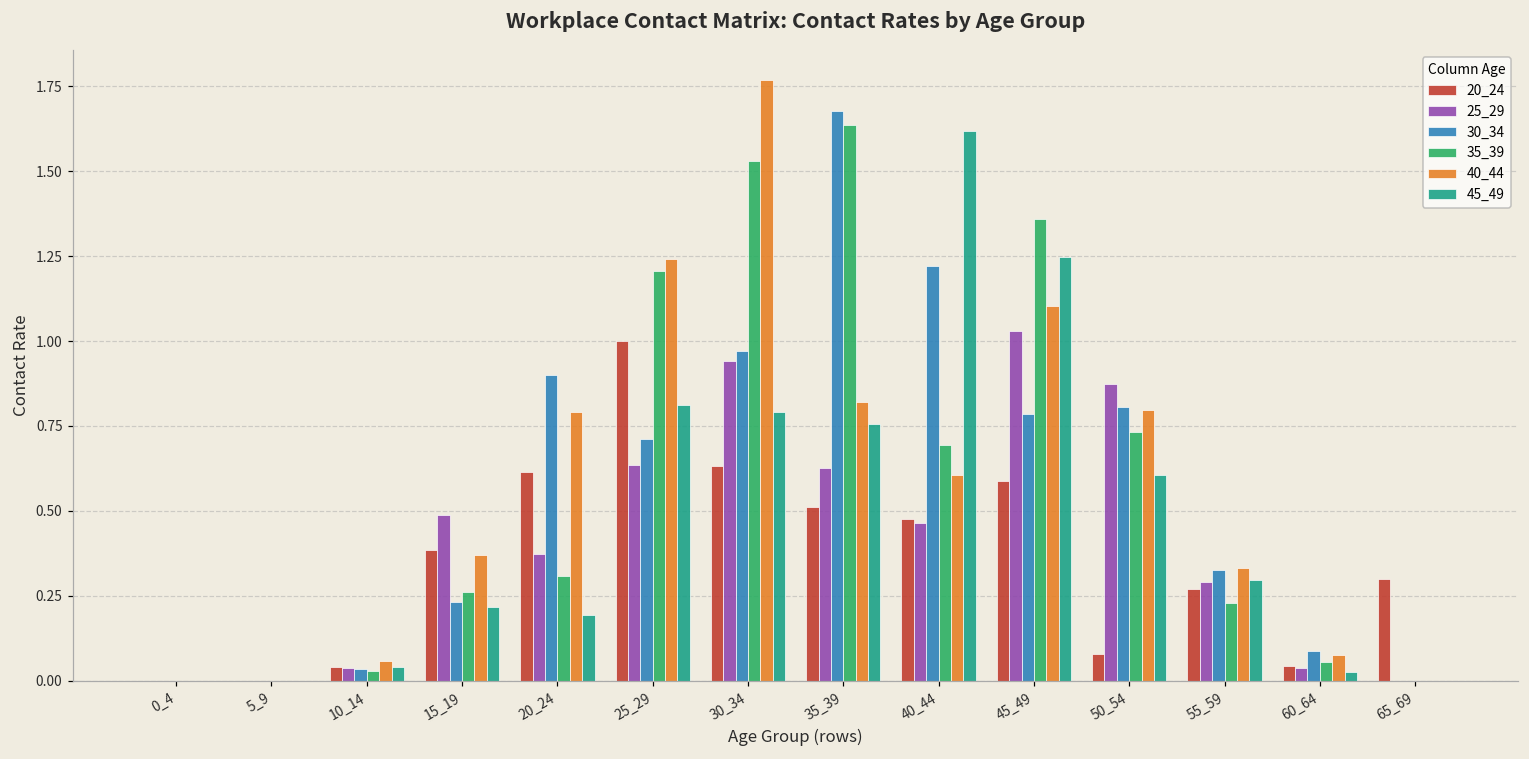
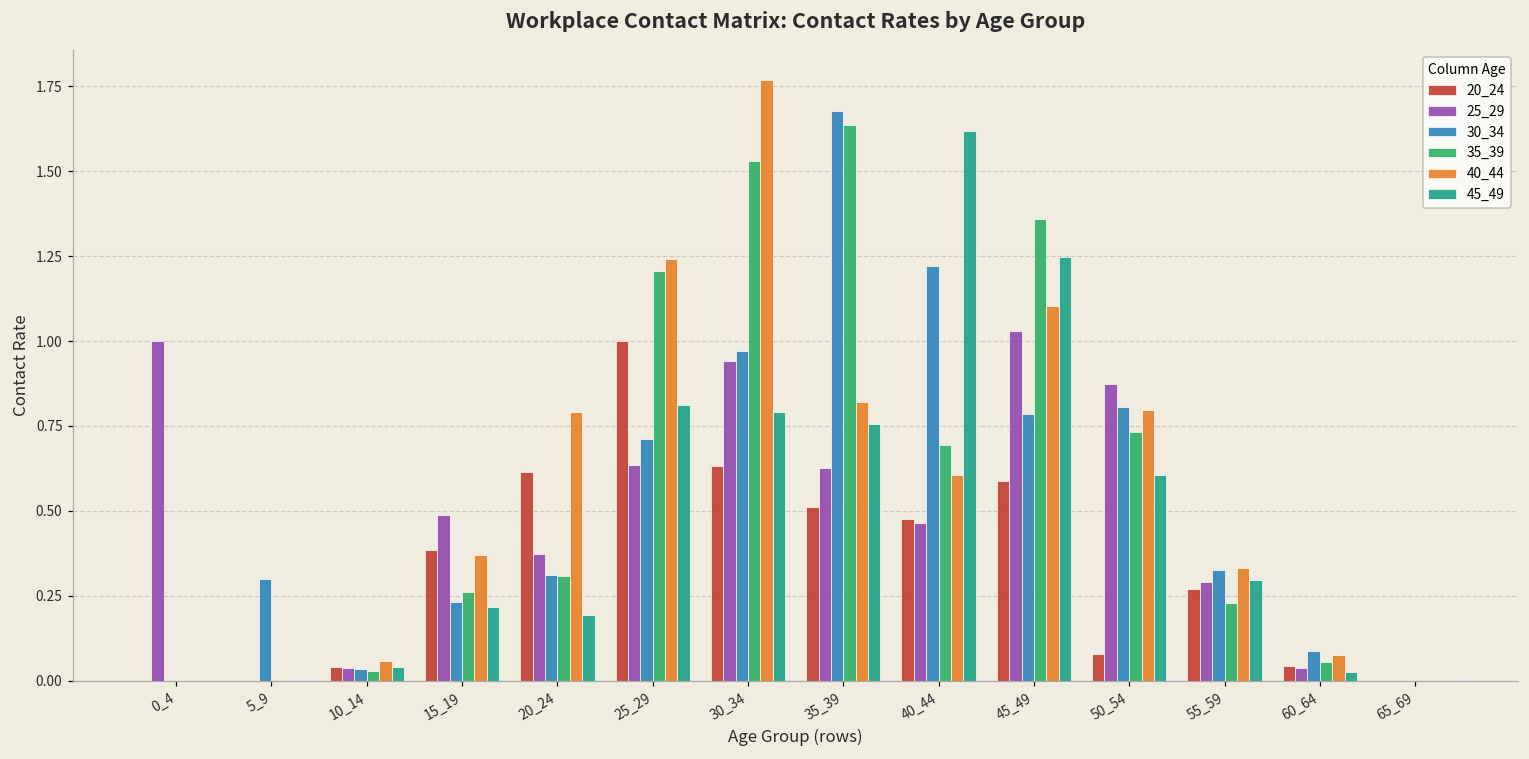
25_29, 0_4: 0 -> 1
30_34, 5_9: 0.0 -> 0.3
30_34, 20_24: 0.90 -> 0.31
20_24, 65_69: 0.3 -> 0.0
